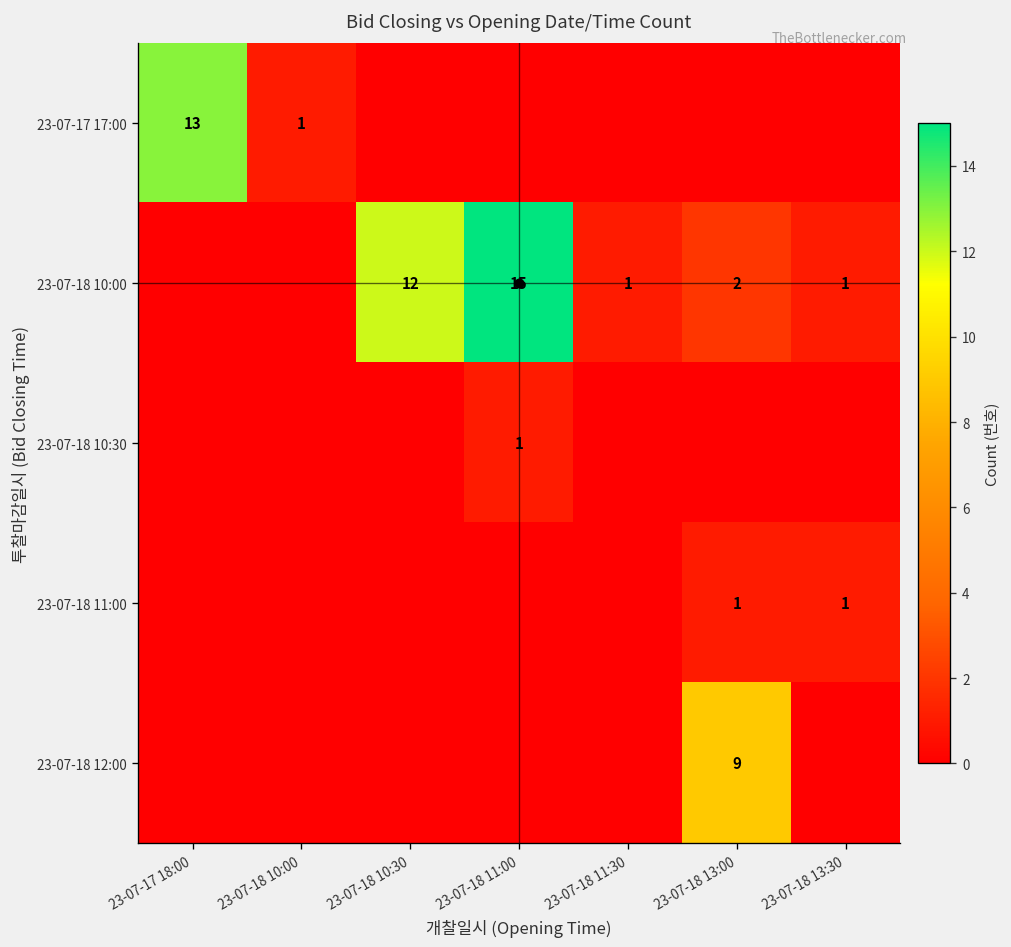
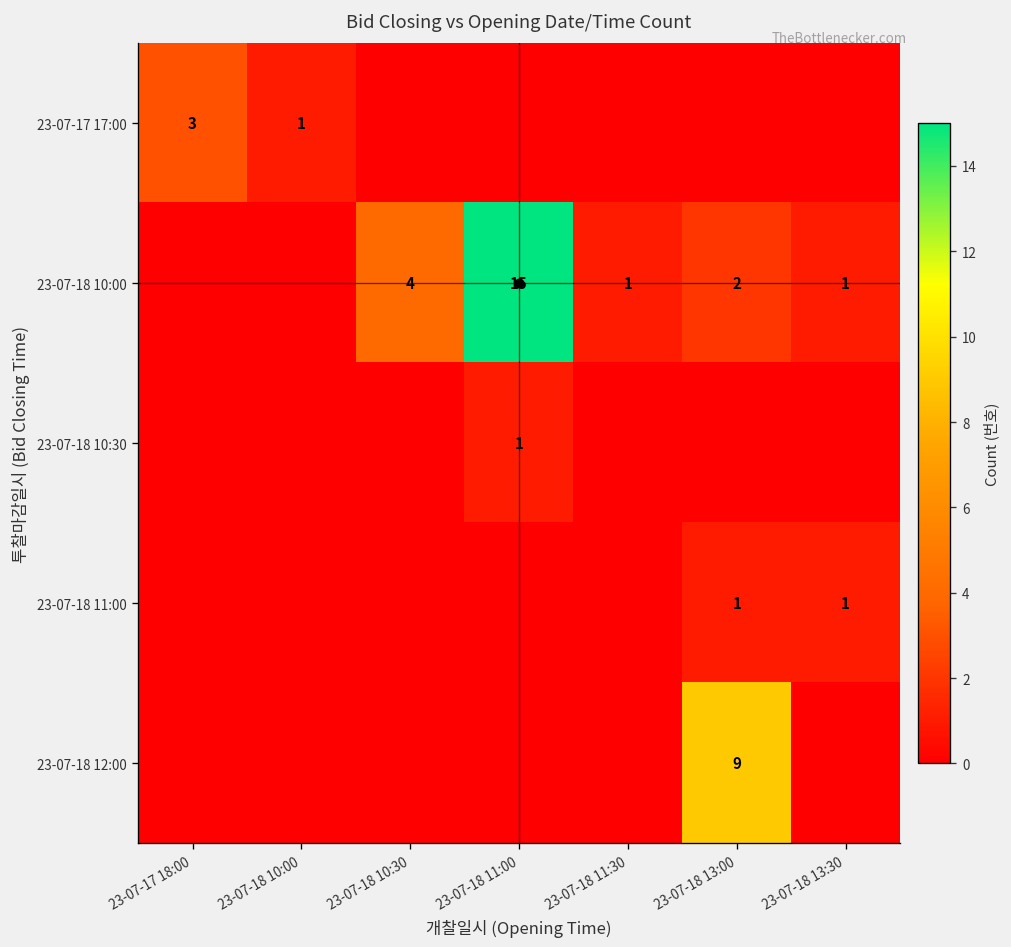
23-07-17 17:00, 23-07-17 18:00: 13 -> 3
23-07-18 10:00, 23-07-18 10:30: 12 -> 4
